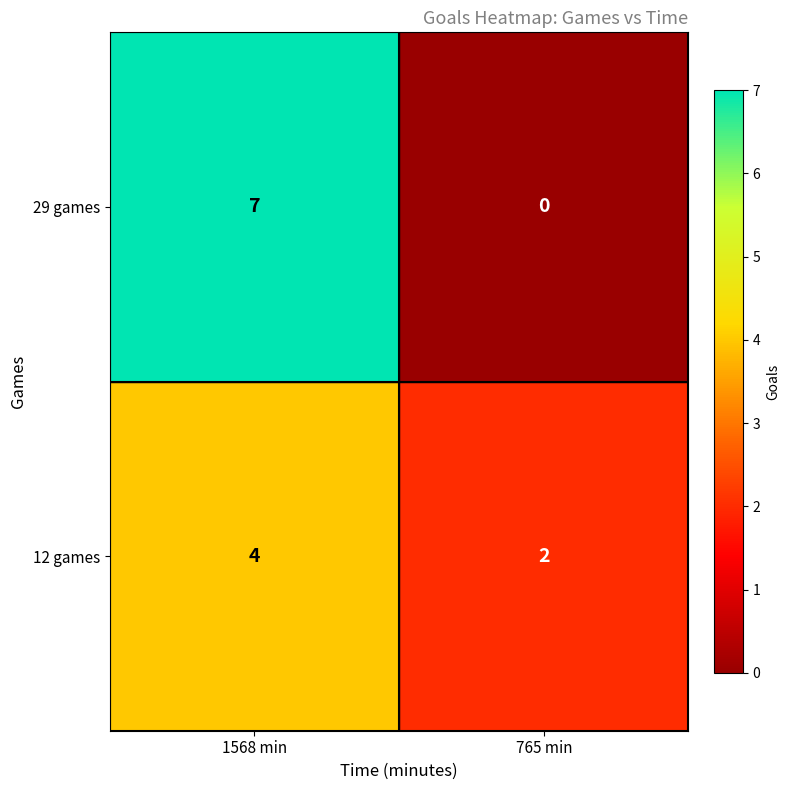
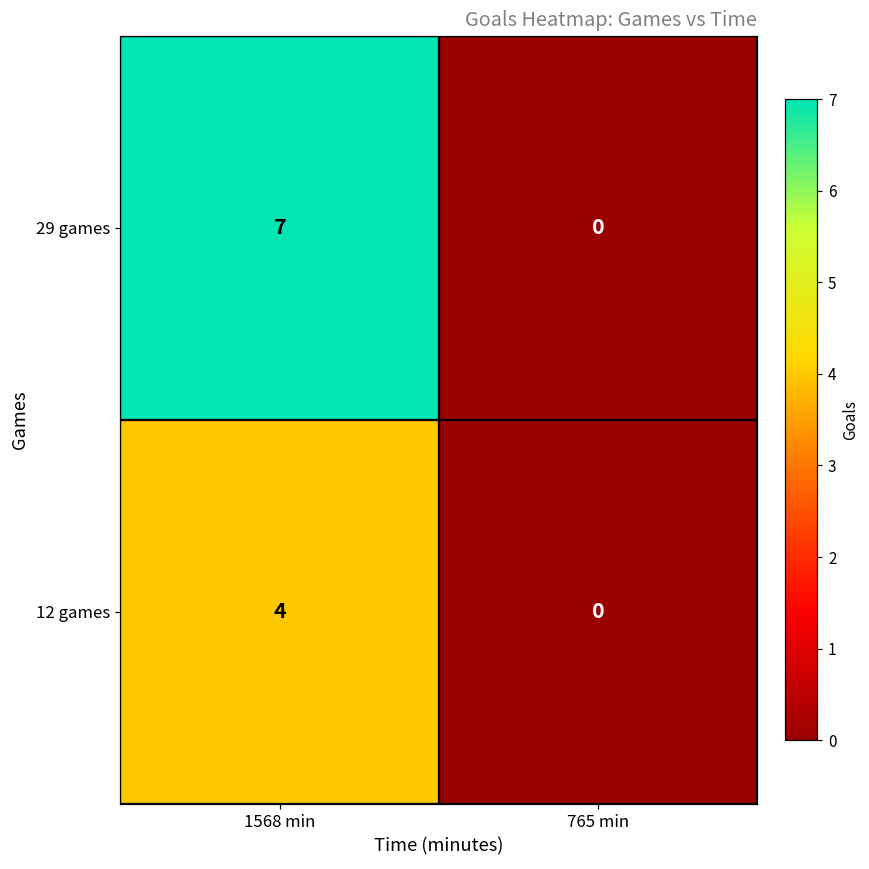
12 games, 765 min: 2 -> 0
